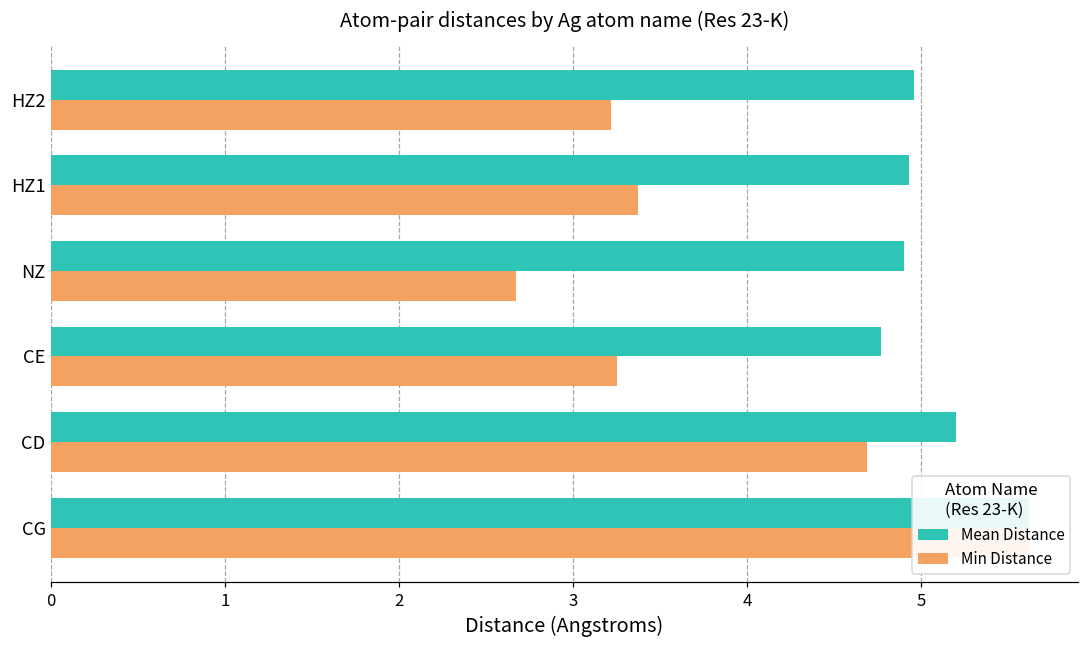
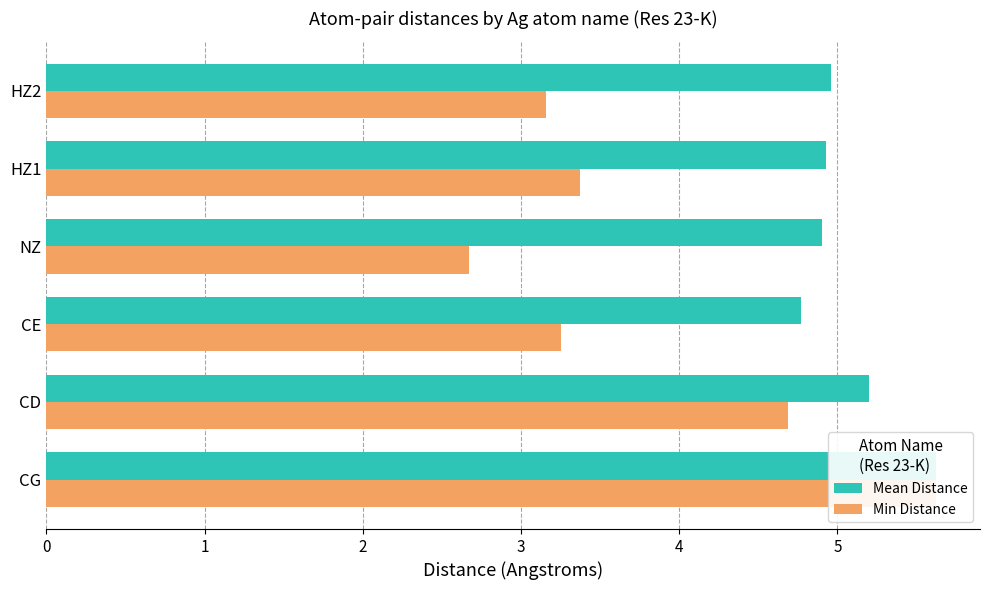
Min Distance, HZ2: 3.22 -> 3.16
